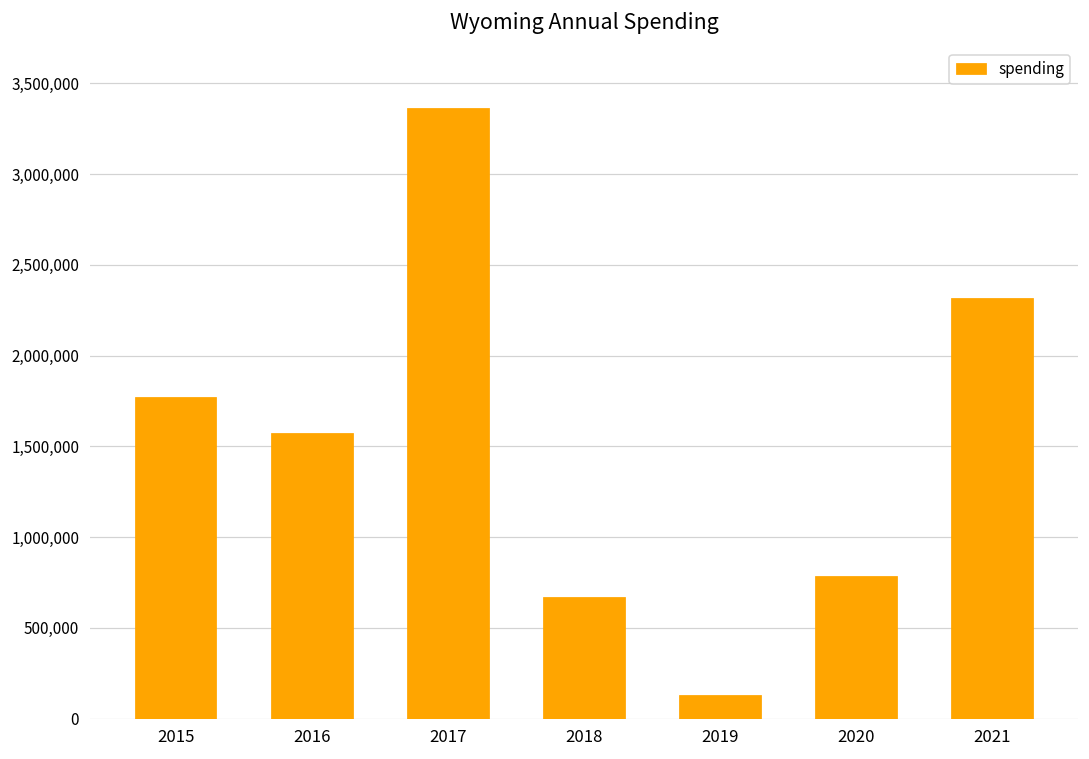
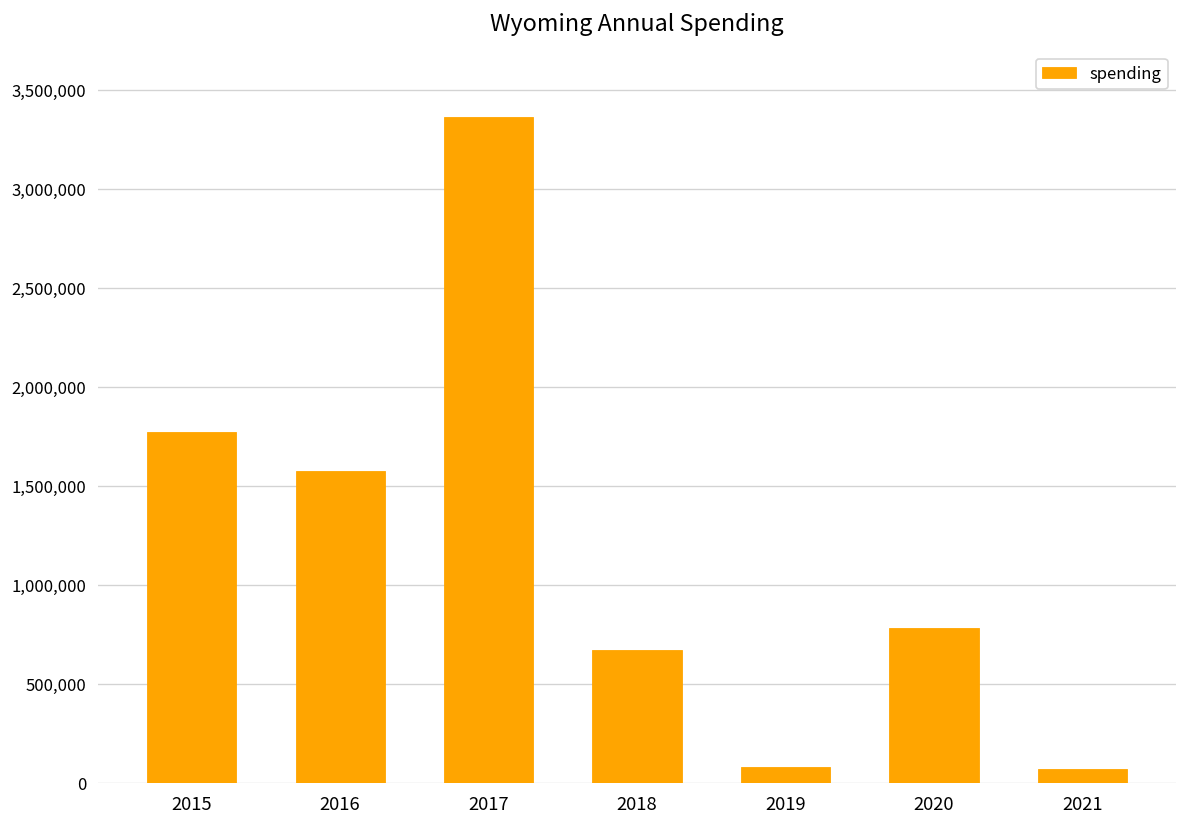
2019: 130,000 -> 80,000
2021: 2,310,000 -> 70,000
